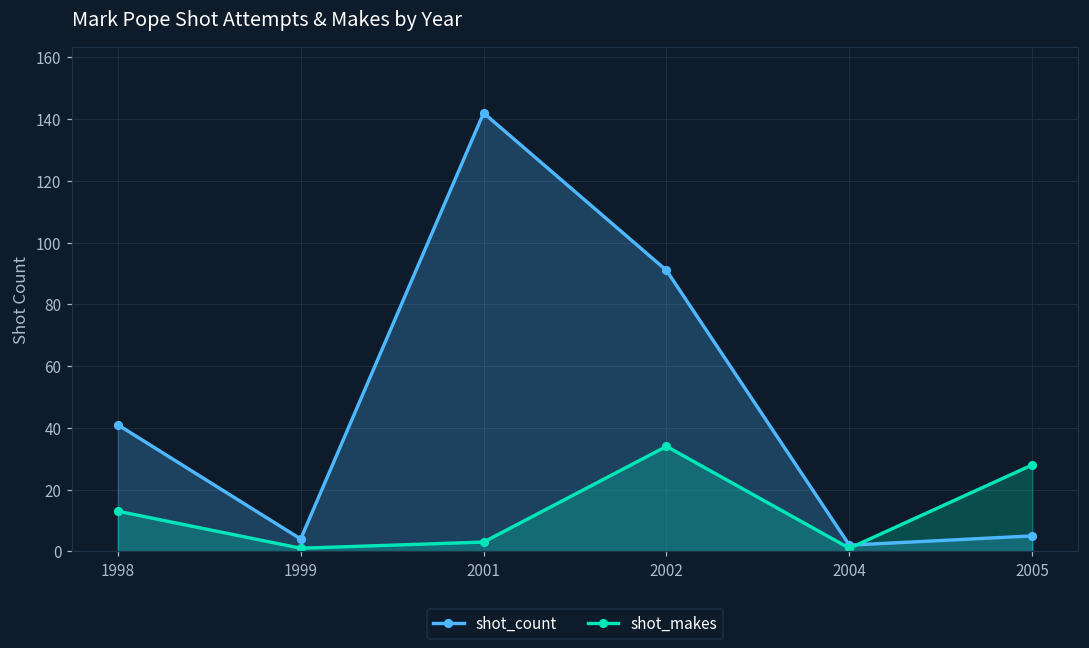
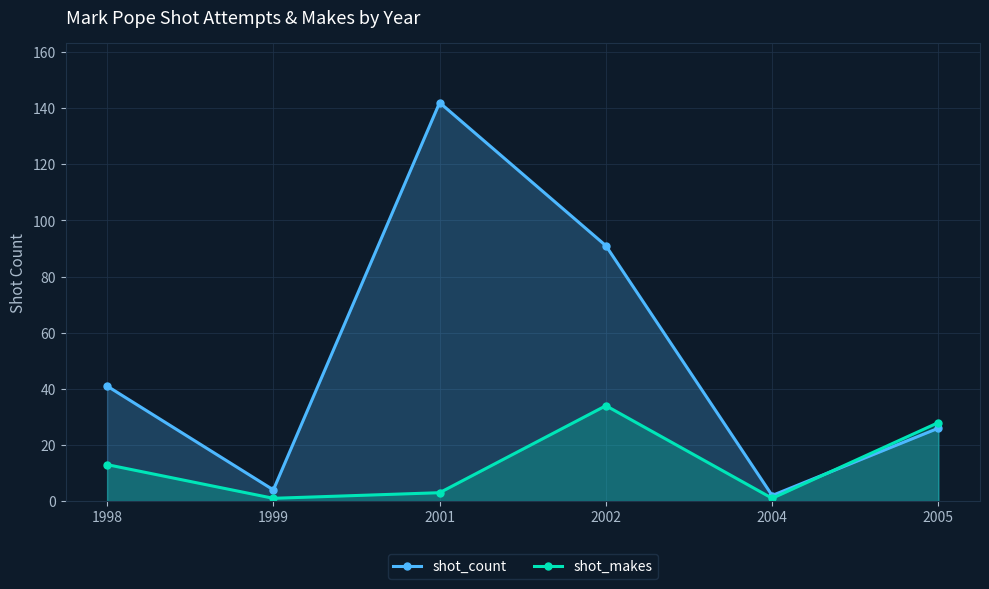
shot_count, 2005: 5 -> 26
